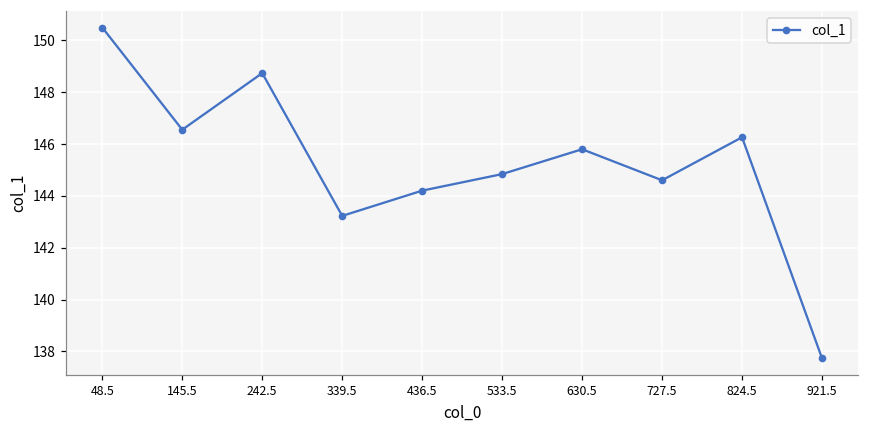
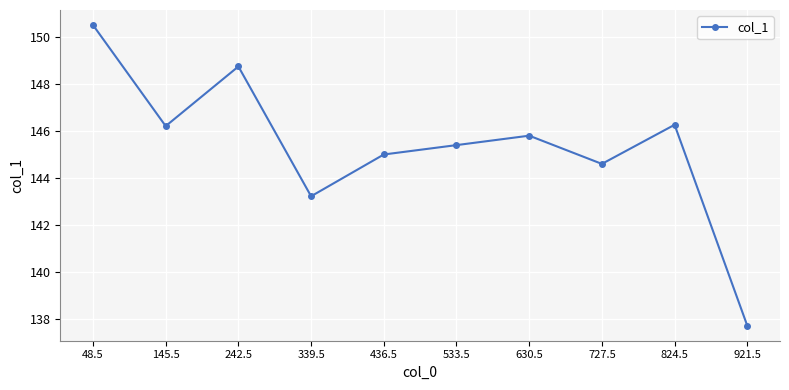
145.5: 146.6 -> 146.2
436.5: 144.2 -> 145.0
533.5: 144.8 -> 145.4
